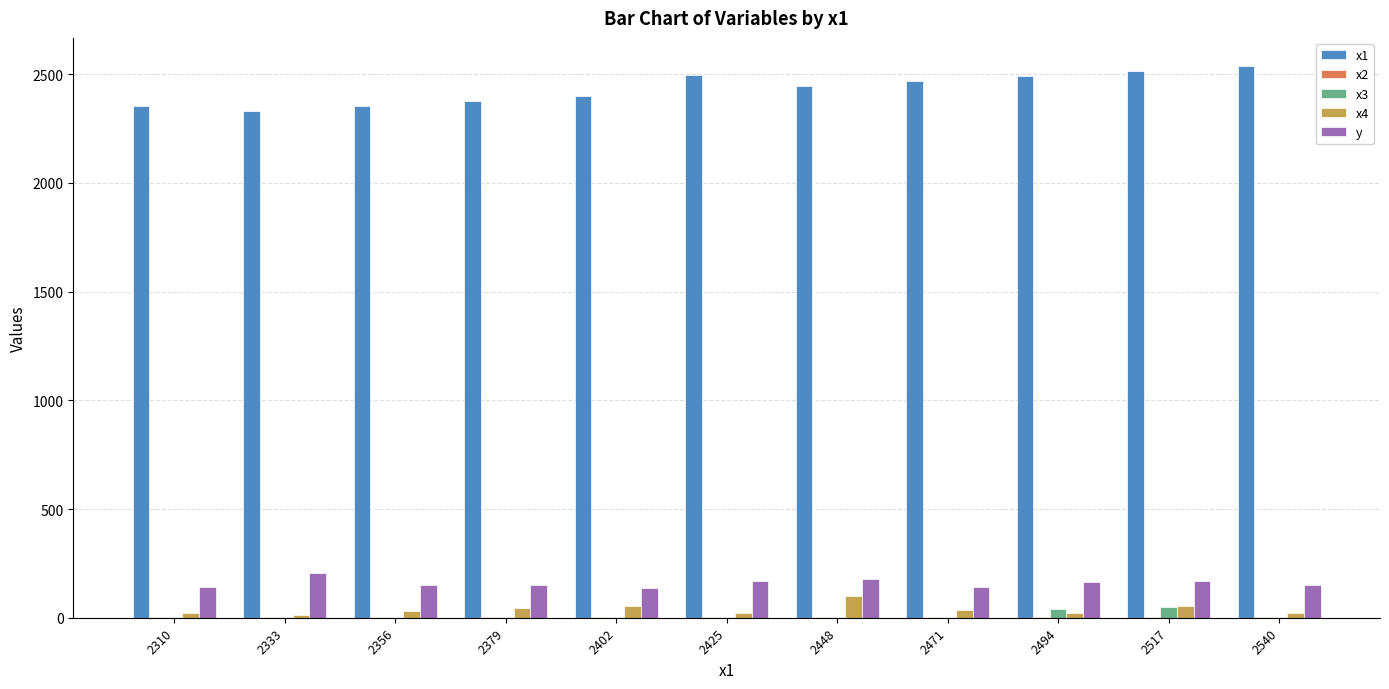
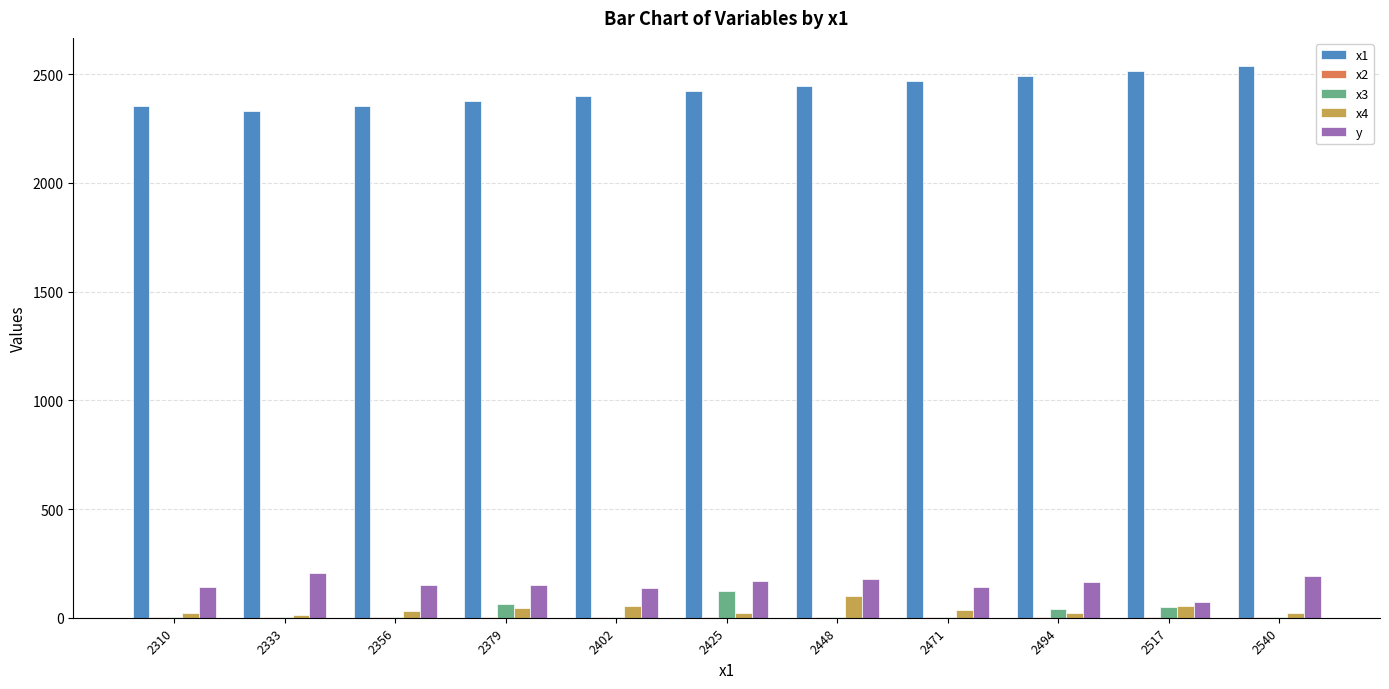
х3, 2379: 0 -> 70
х1, 2425: 2500 -> 2430
х3, 2425: 0 -> 130
у, 2517: 170 -> 70
у, 2540: 150 -> 190
